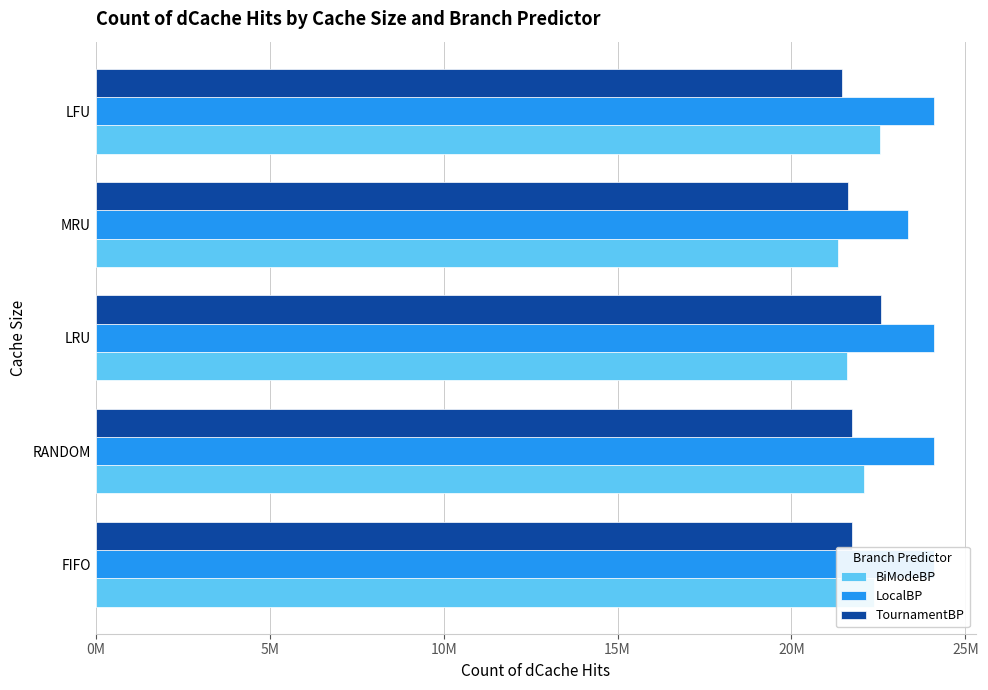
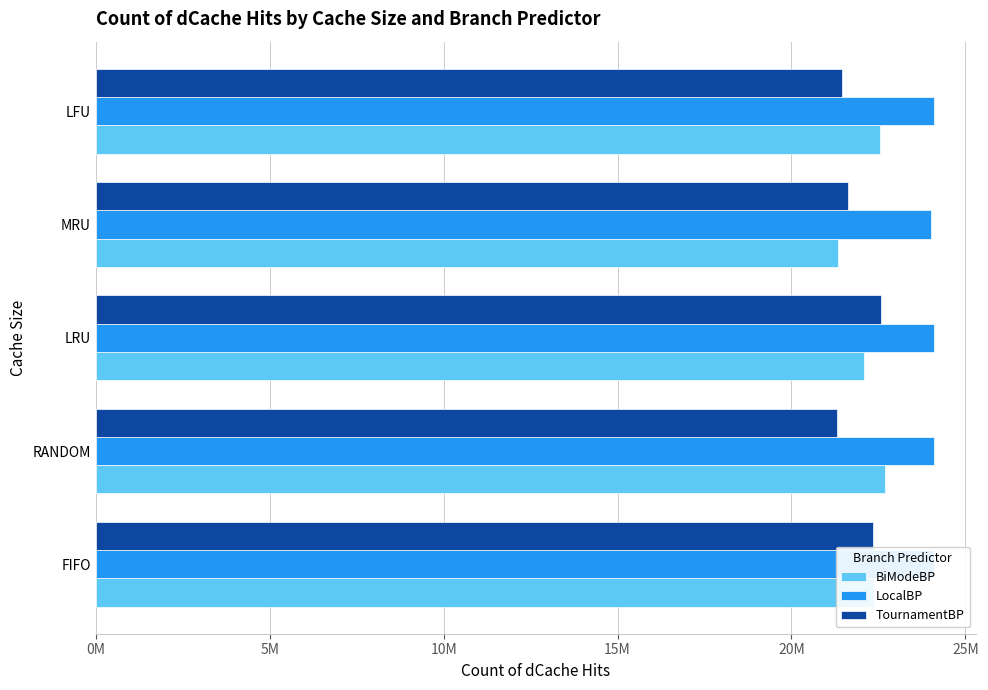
LocalBP, MRU: 23400000 -> 24000000
BiModeBP, LRU: 21600000 -> 22100000
TournamentBP, RANDOM: 21700000 -> 21300000
BiModeBP, RANDOM: 22100000 -> 22700000
TournamentBP, FIFO: 21700000 -> 22300000
